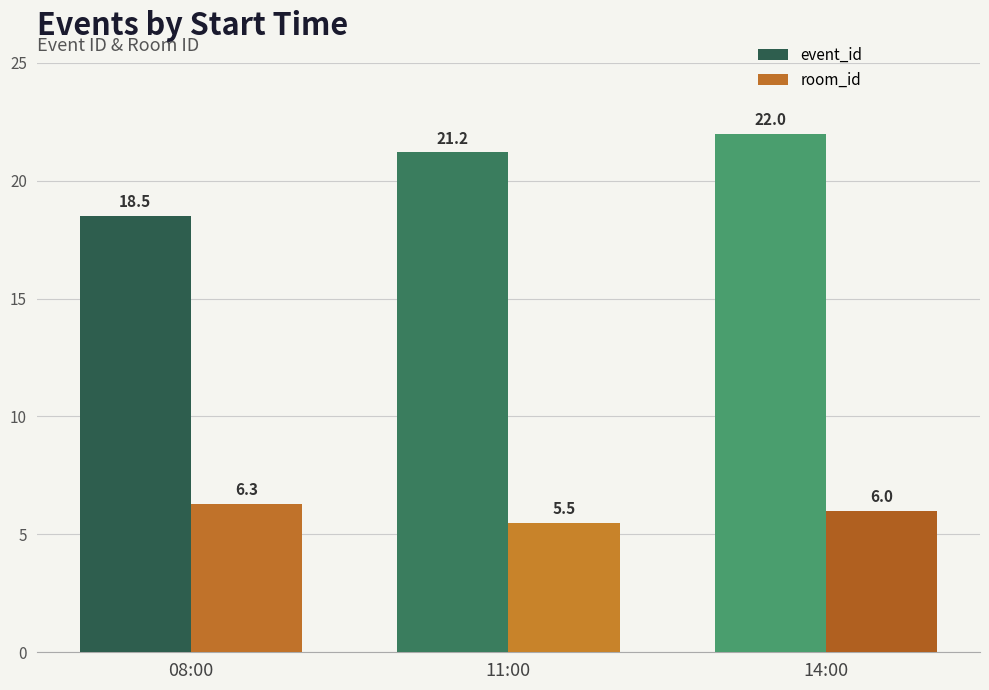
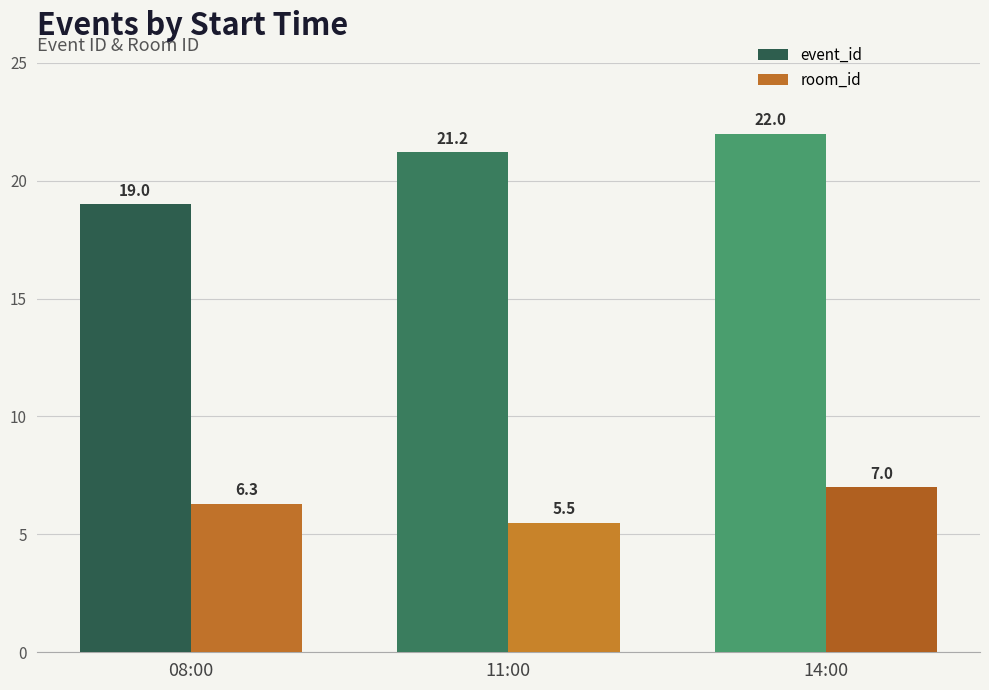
event_id, 08:00: 18.5 -> 19.0
room_id, 14:00: 6.0 -> 7.0
